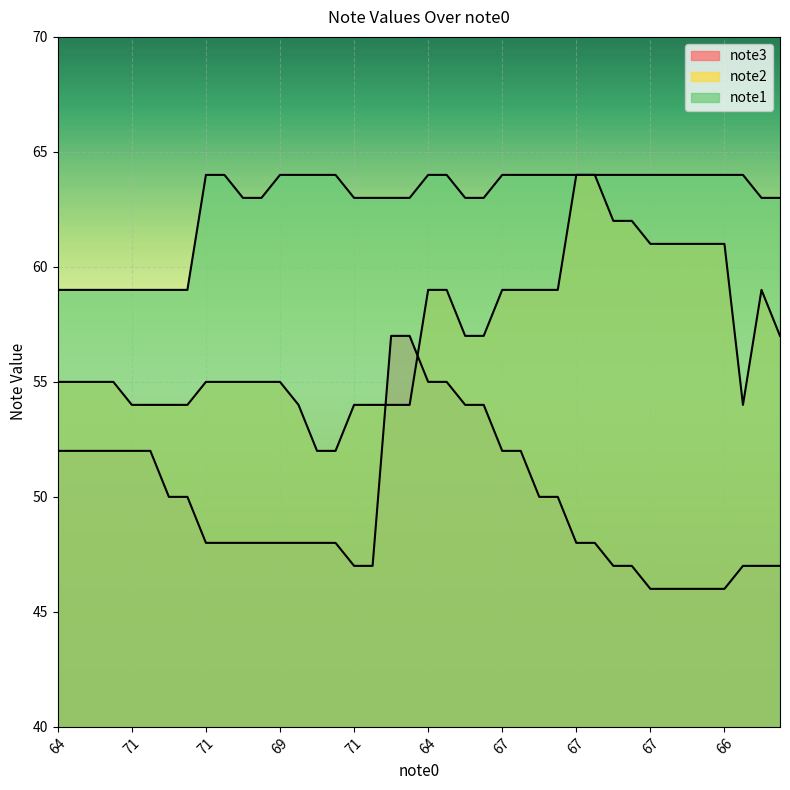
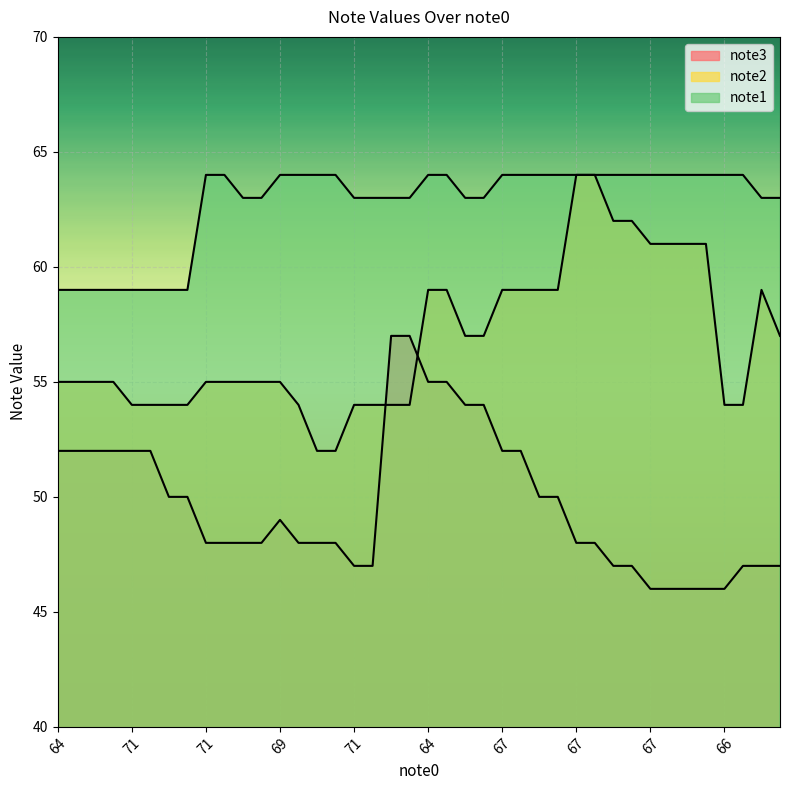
note3, 69: 48 -> 49
note2, 66: 61 -> 54
